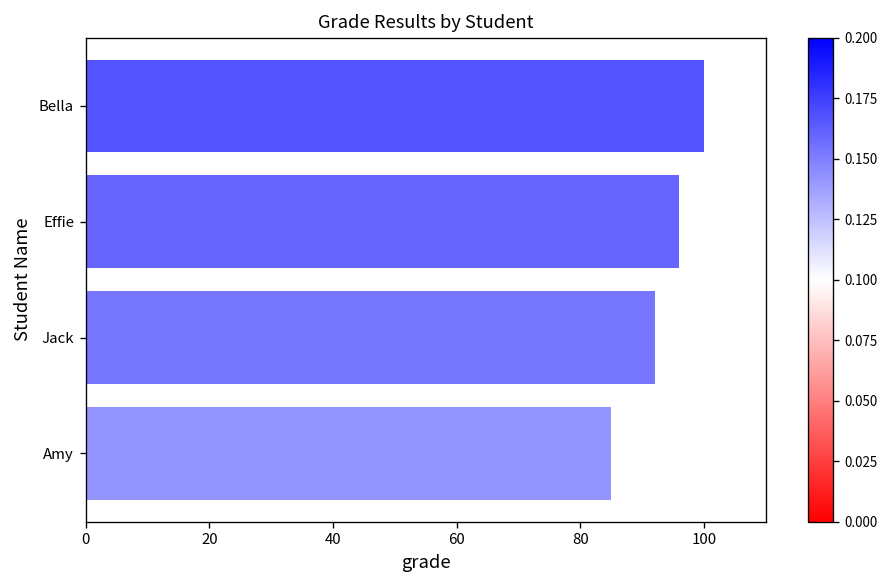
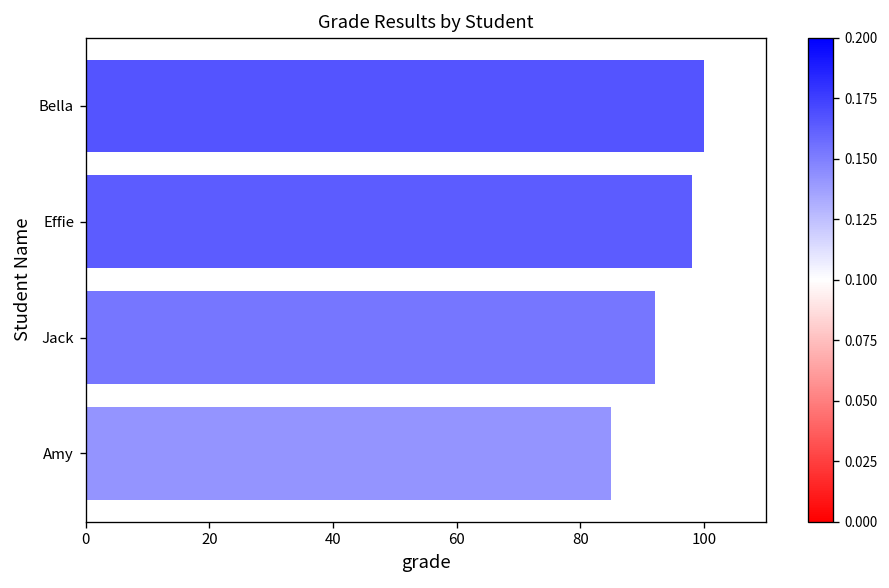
Effie: 96 -> 98
